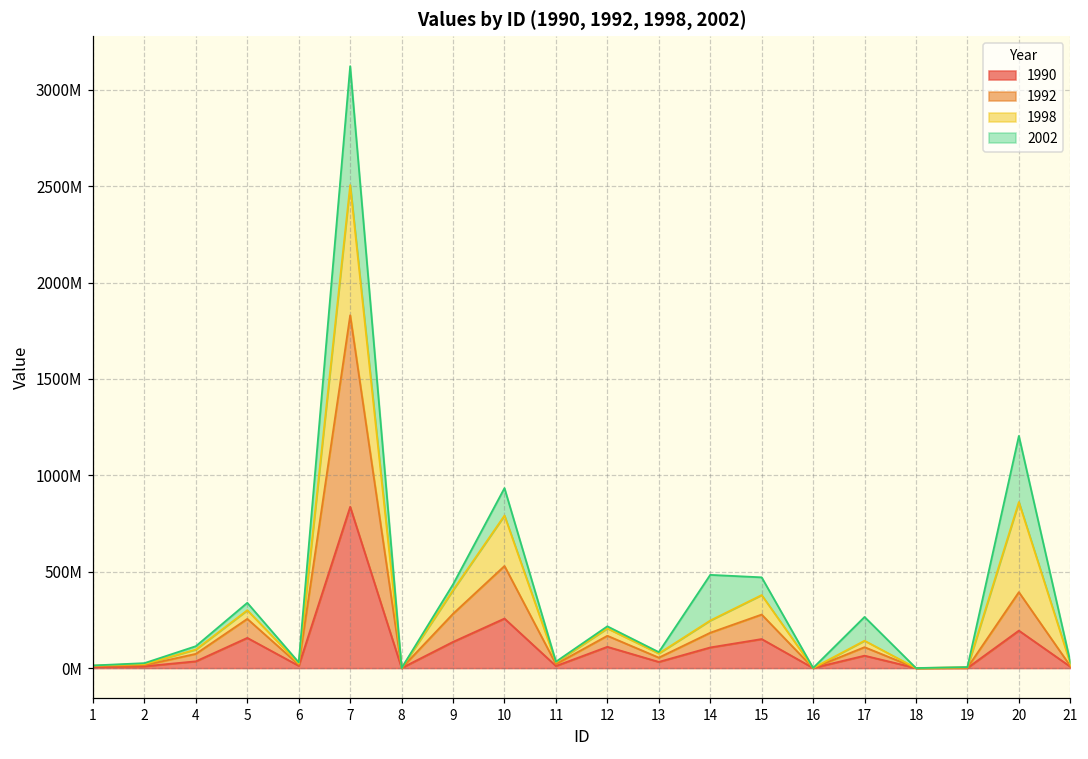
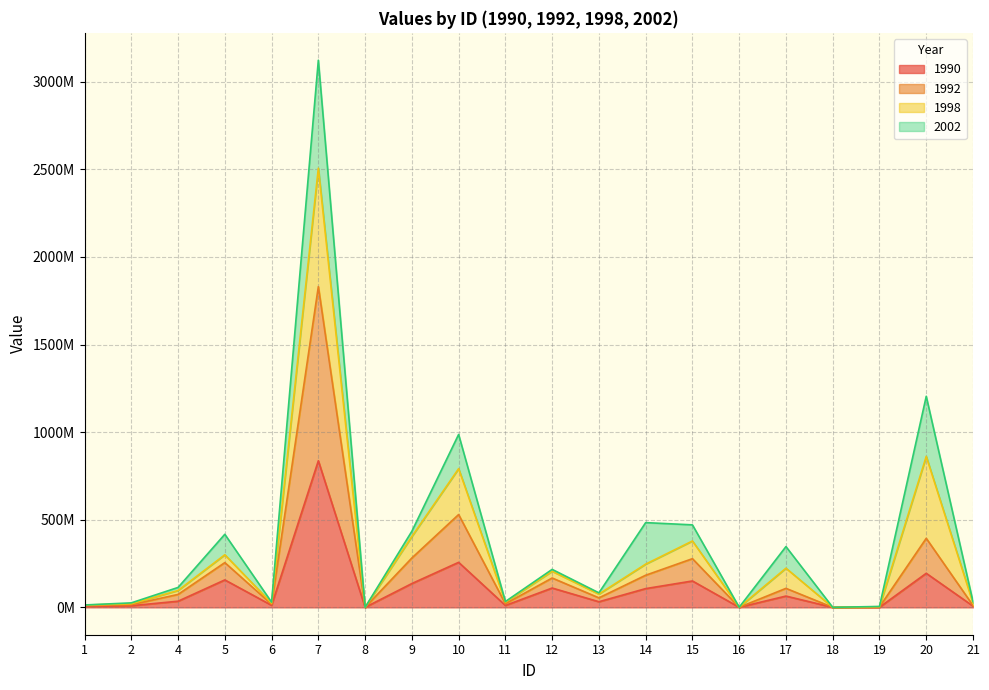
2002, 5: 40000000 -> 120000000
2002, 10: 140000000 -> 200000000
1998, 17: 30000000 -> 120000000
